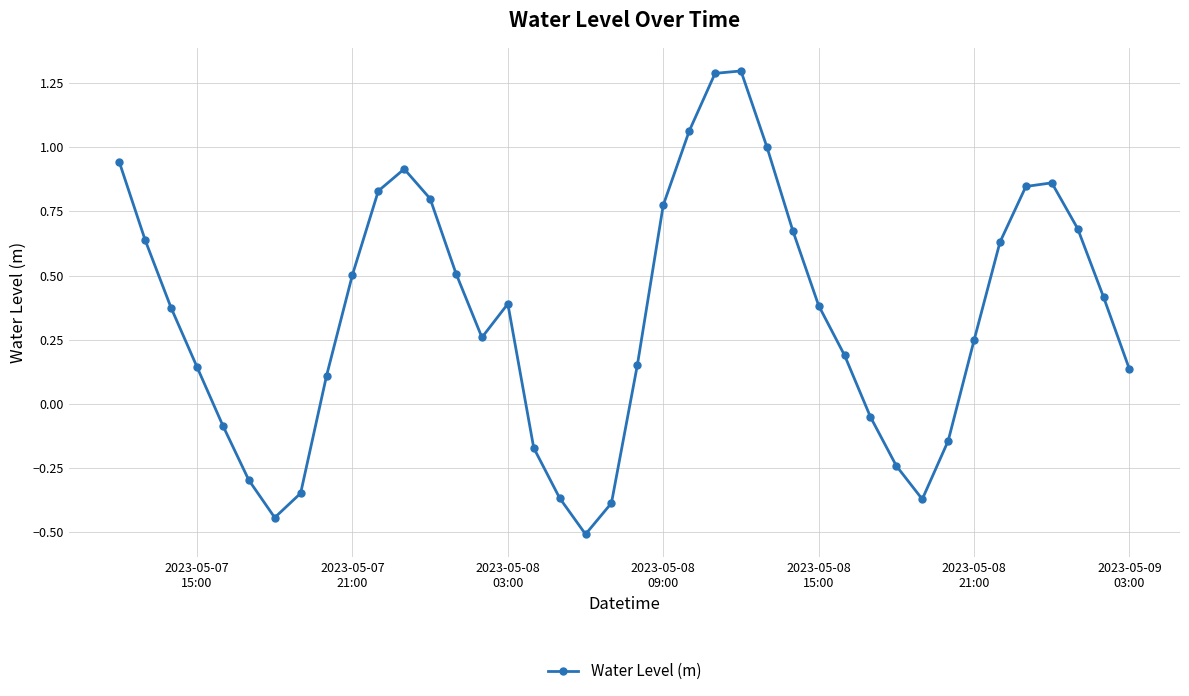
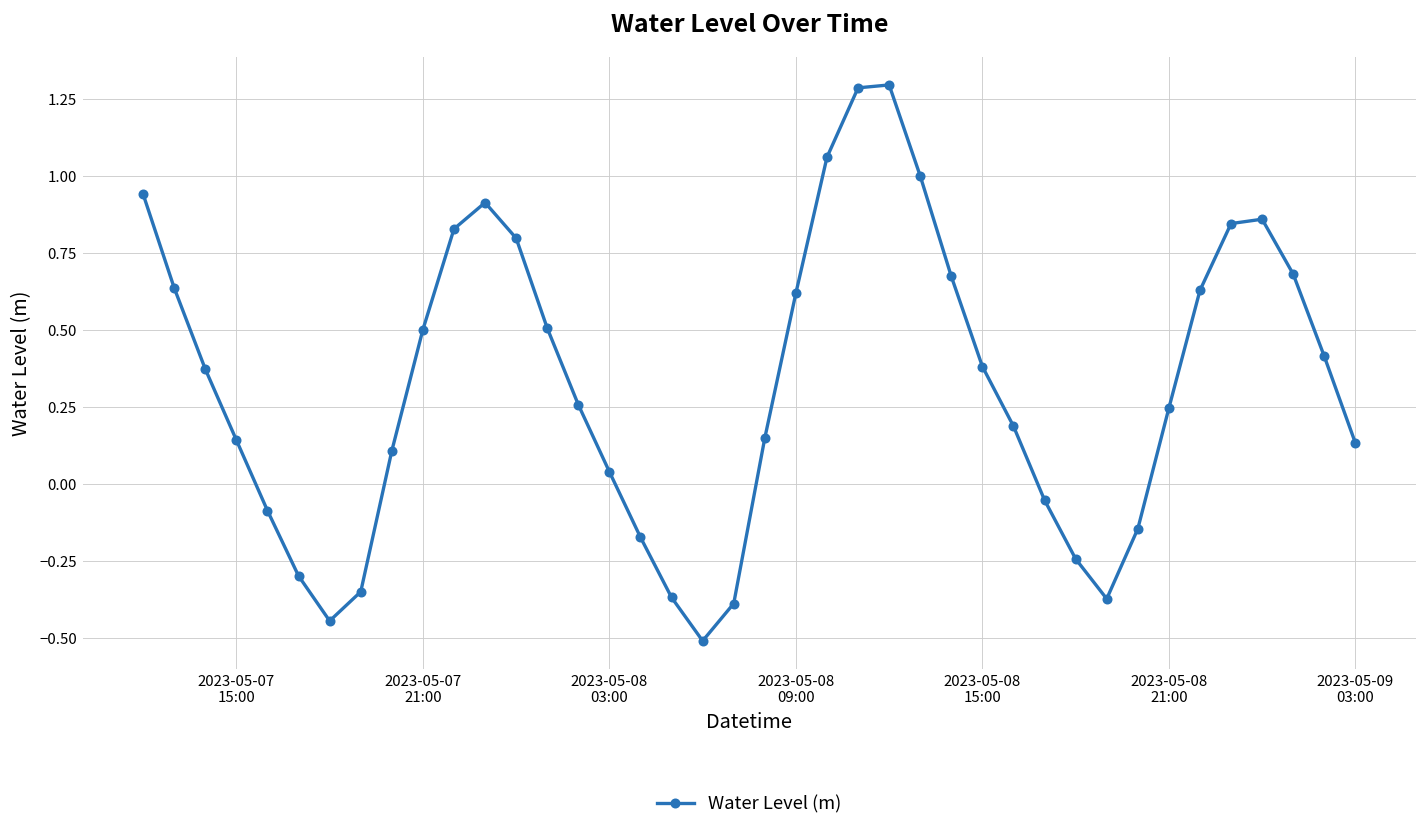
2023-05-08 03:00: 0.39 -> 0.04
2023-05-08 09:00: 0.77 -> 0.62
